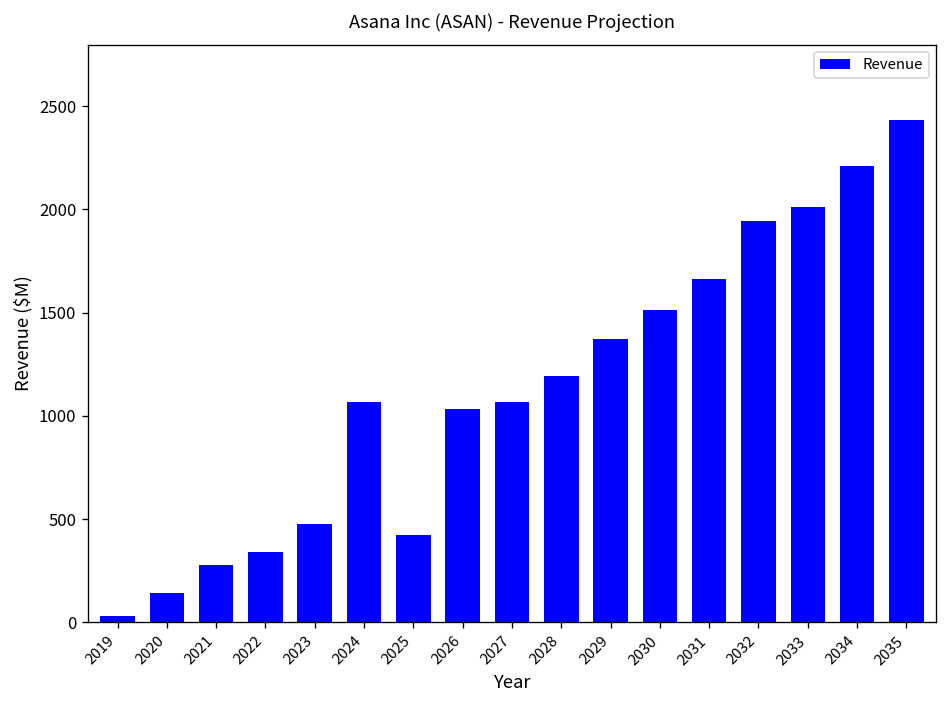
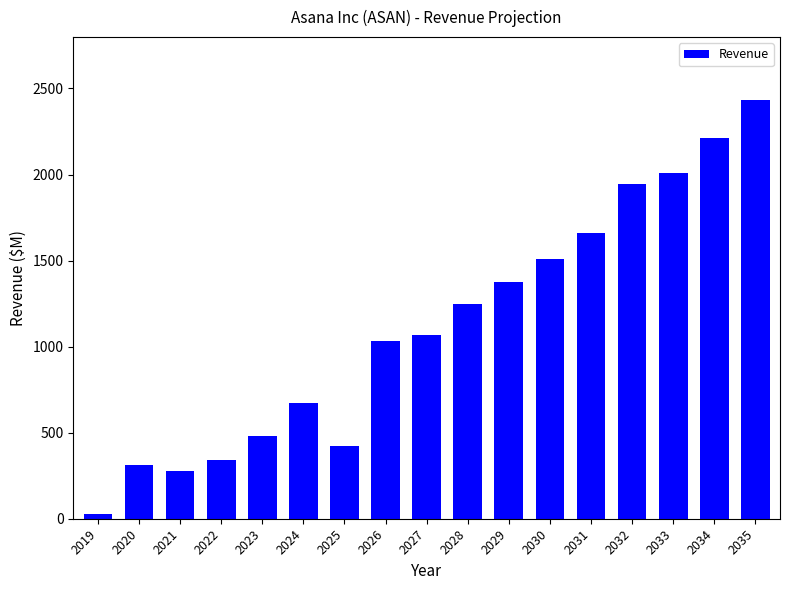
2020: 140 -> 310
2024: 1070 -> 670
2028: 1190 -> 1250
